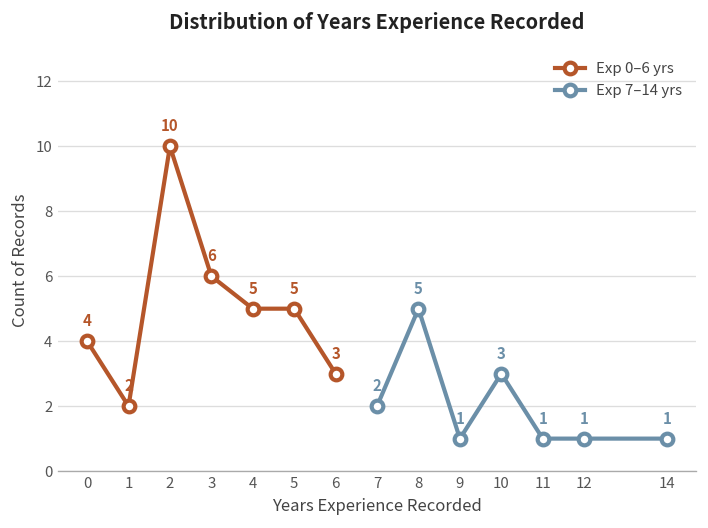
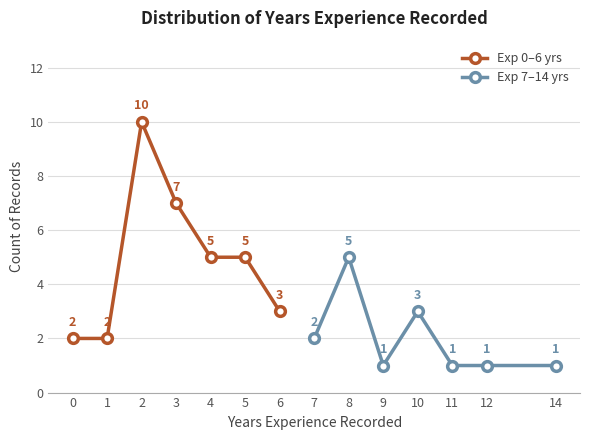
Exp 0–6 yrs, 0: 4 -> 2
Exp 0–6 yrs, 3: 6 -> 7
